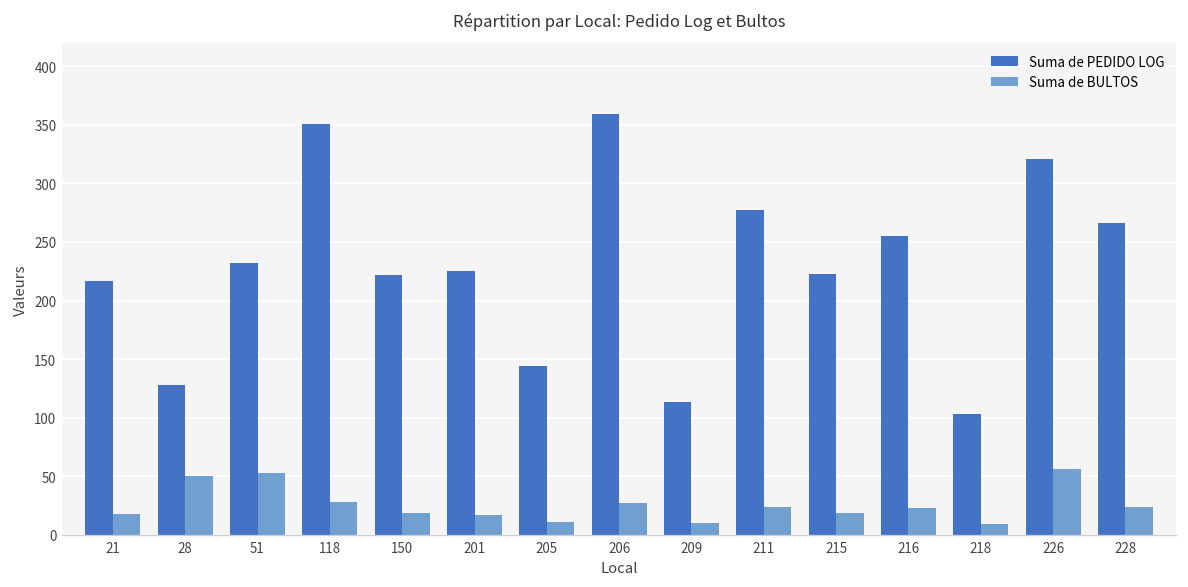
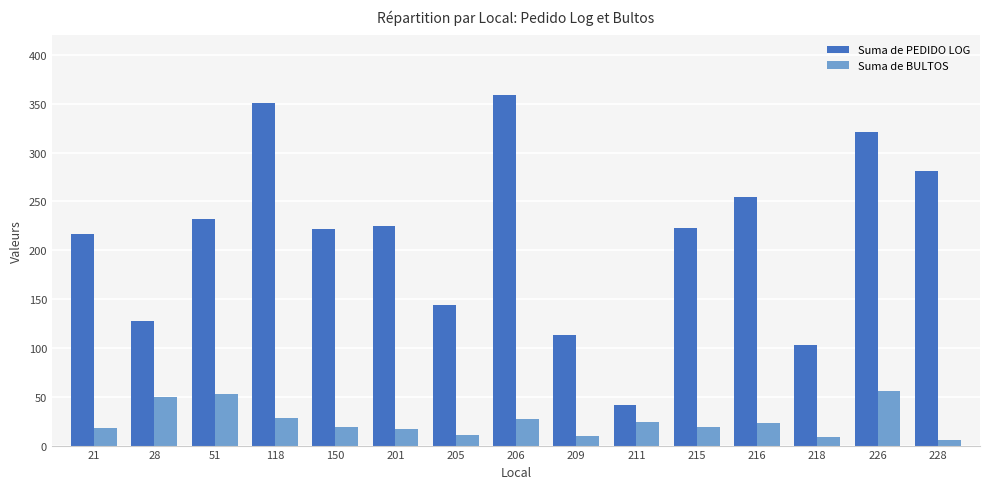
Suma de PEDIDO LOG, 211: 280 -> 40
Suma de PEDIDO LOG, 228: 270 -> 280
Suma de BULTOS, 228: 20 -> 10
